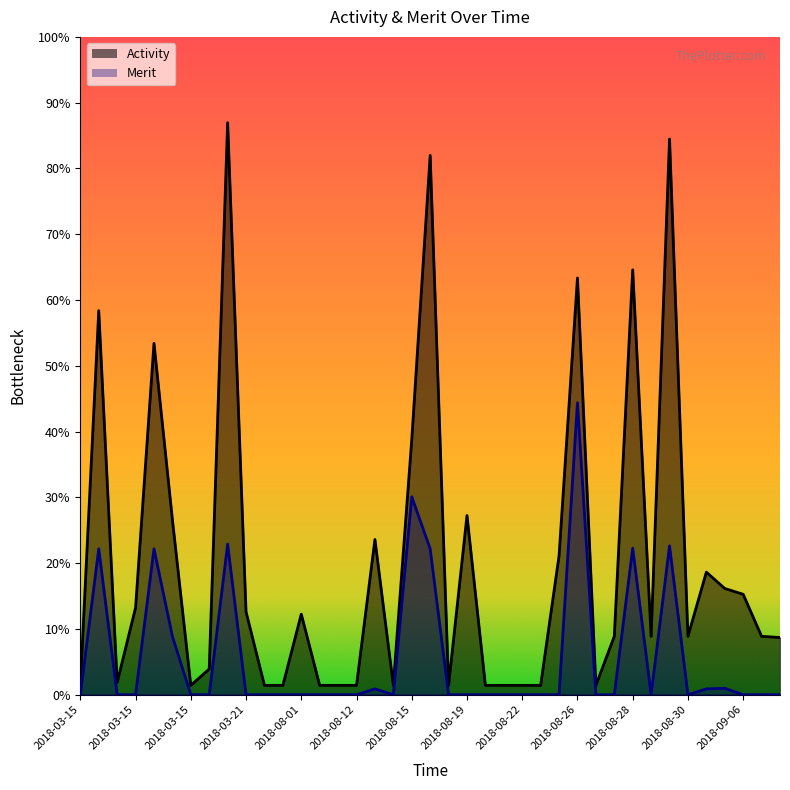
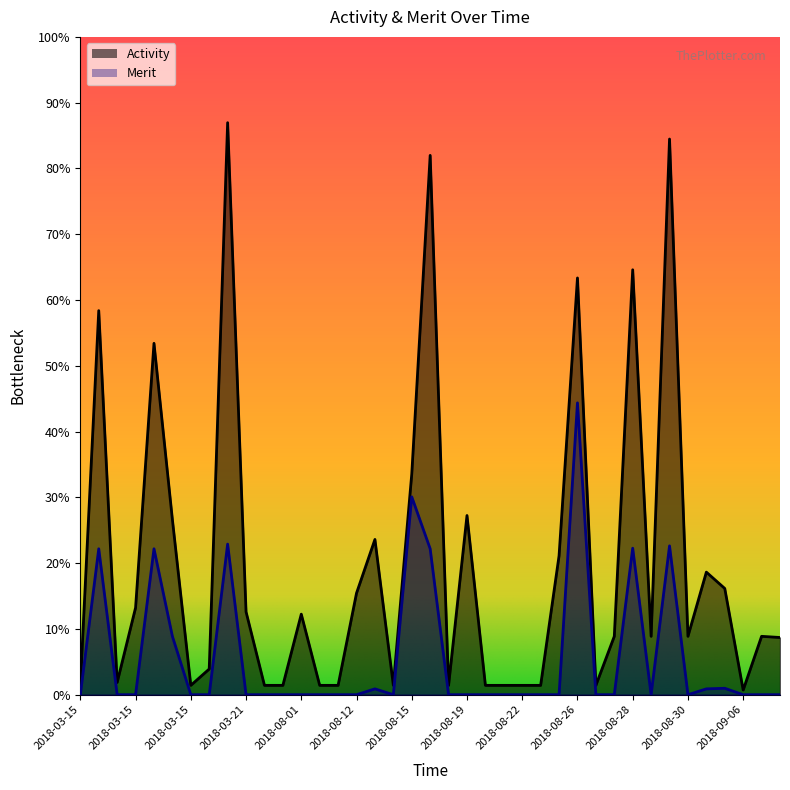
Activity, 2018-08-12: 1% -> 15%
Activity, 2018-08-15: 39% -> 34%
Activity, 2018-09-06: 15% -> 1%
